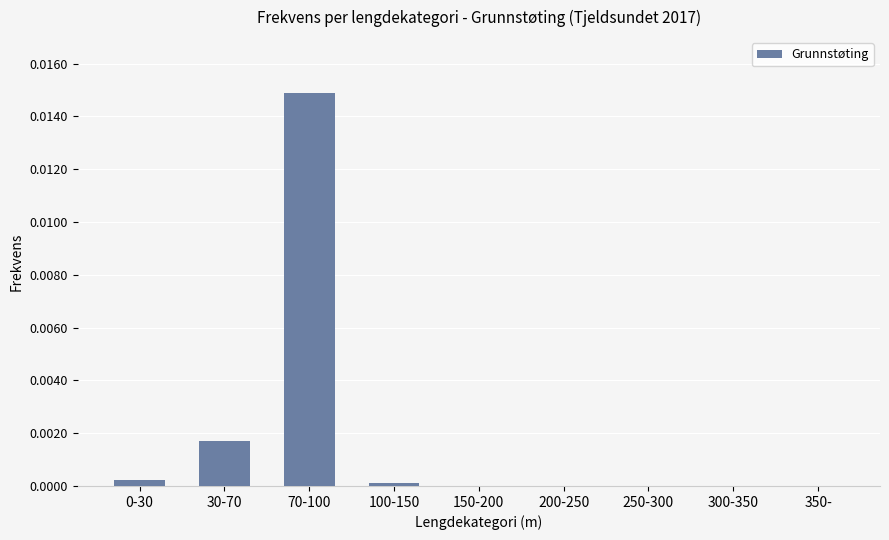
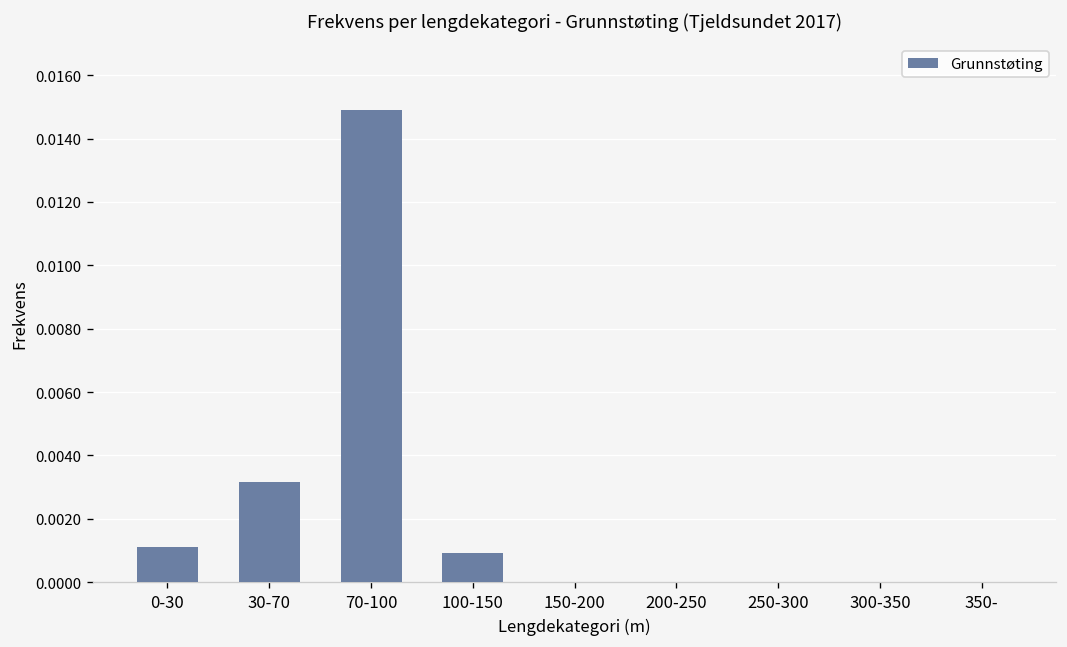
0-30: 0.0002 -> 0.0011
30-70: 0.0017 -> 0.0032
100-150: 0.0001 -> 0.0009
